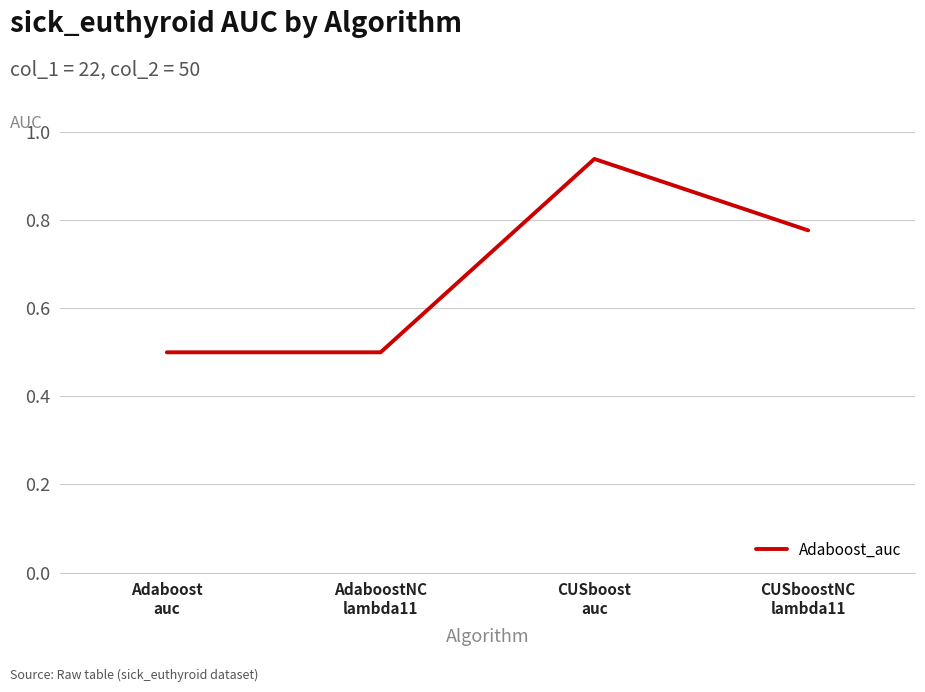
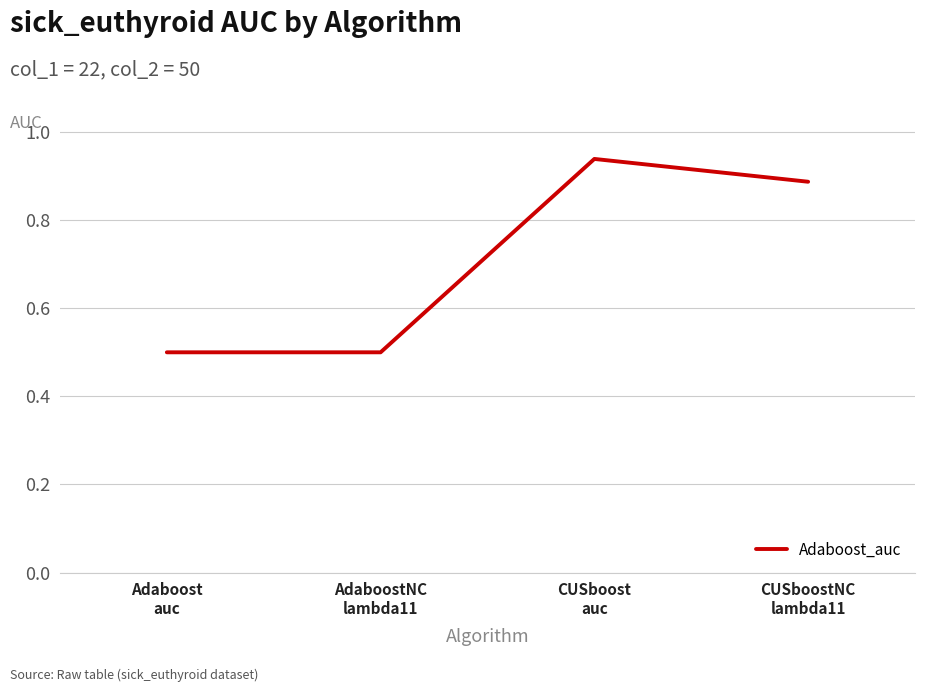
CUSboostNC lambda11: 0.78 -> 0.89
